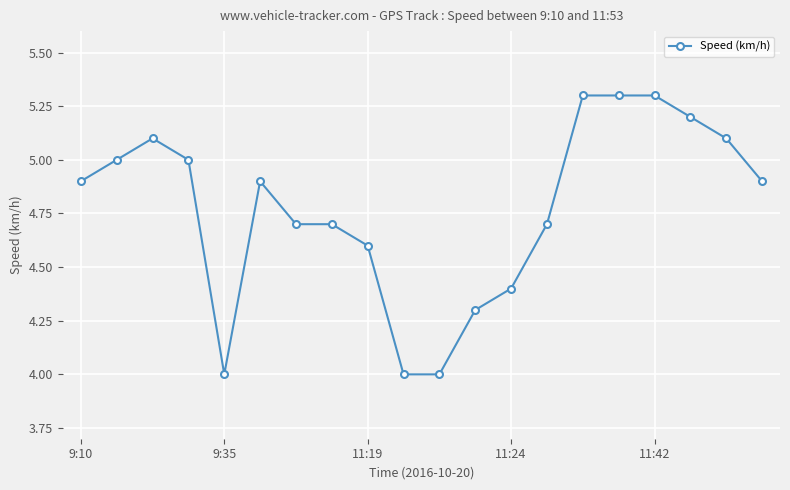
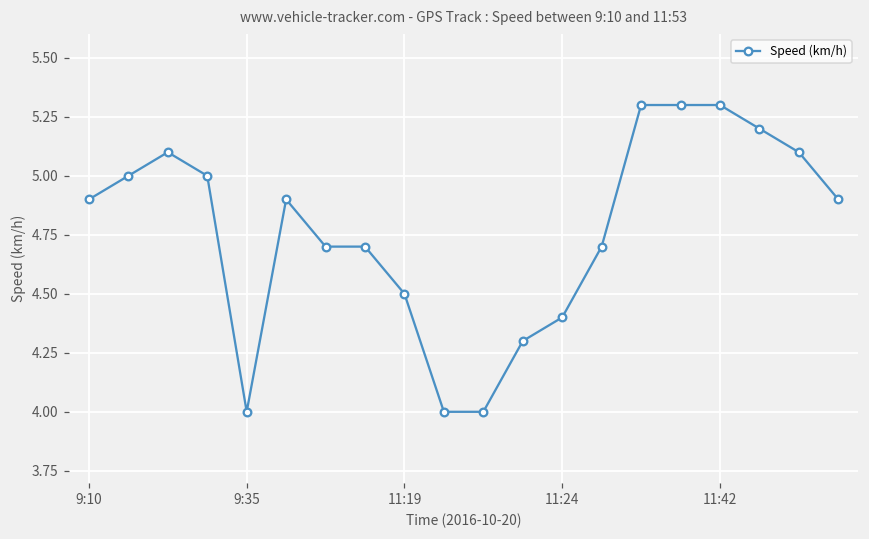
11:19: 4.6 -> 4.5
